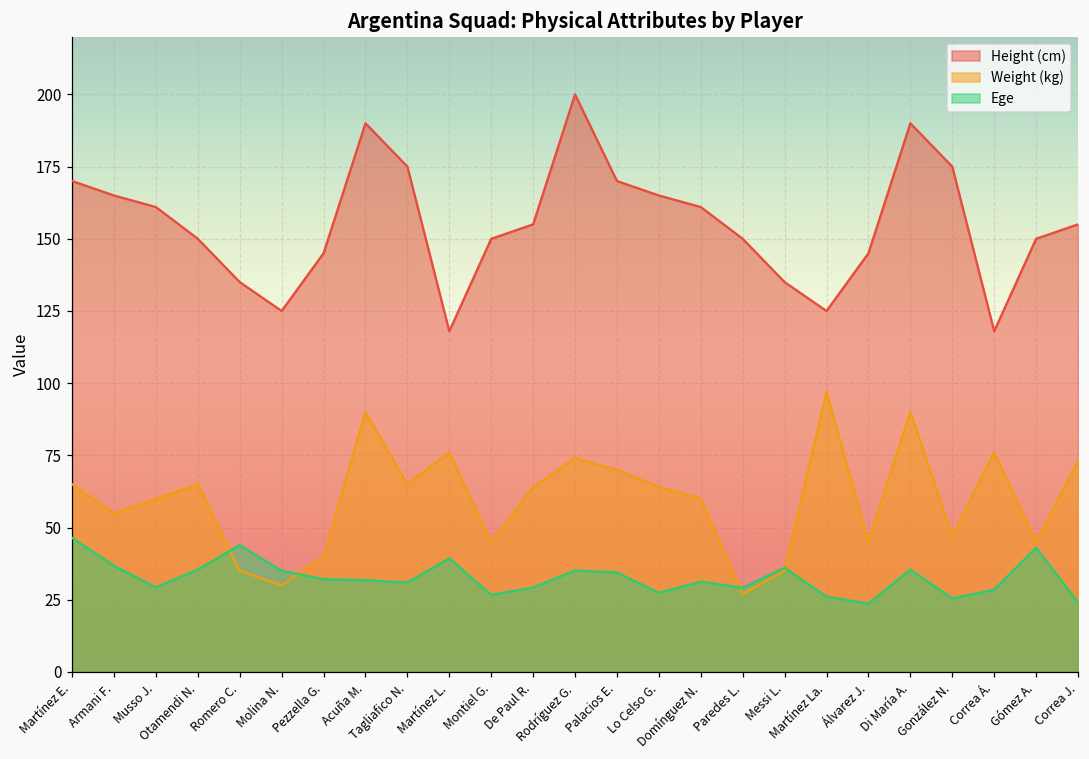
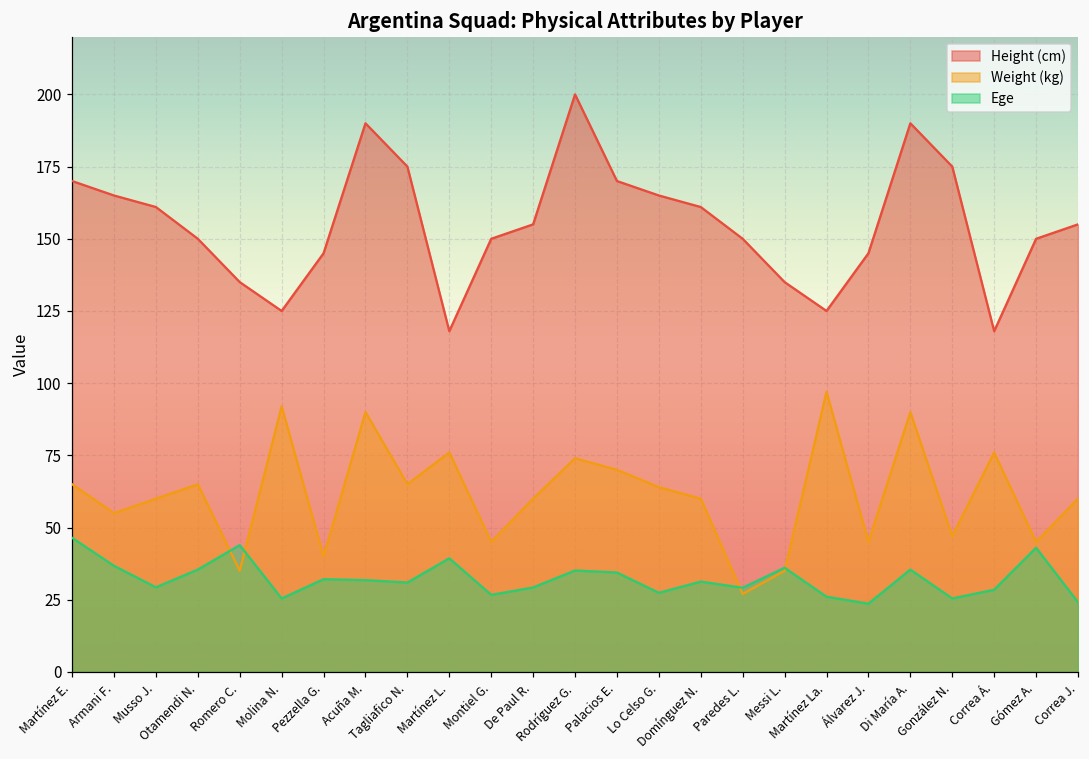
Weight (kg), Molina N.: 30 -> 92
Ege, Molina N.: 35 -> 25
Weight (kg), De Paul R.: 64 -> 60
Weight (kg), Correa J.: 73 -> 60
